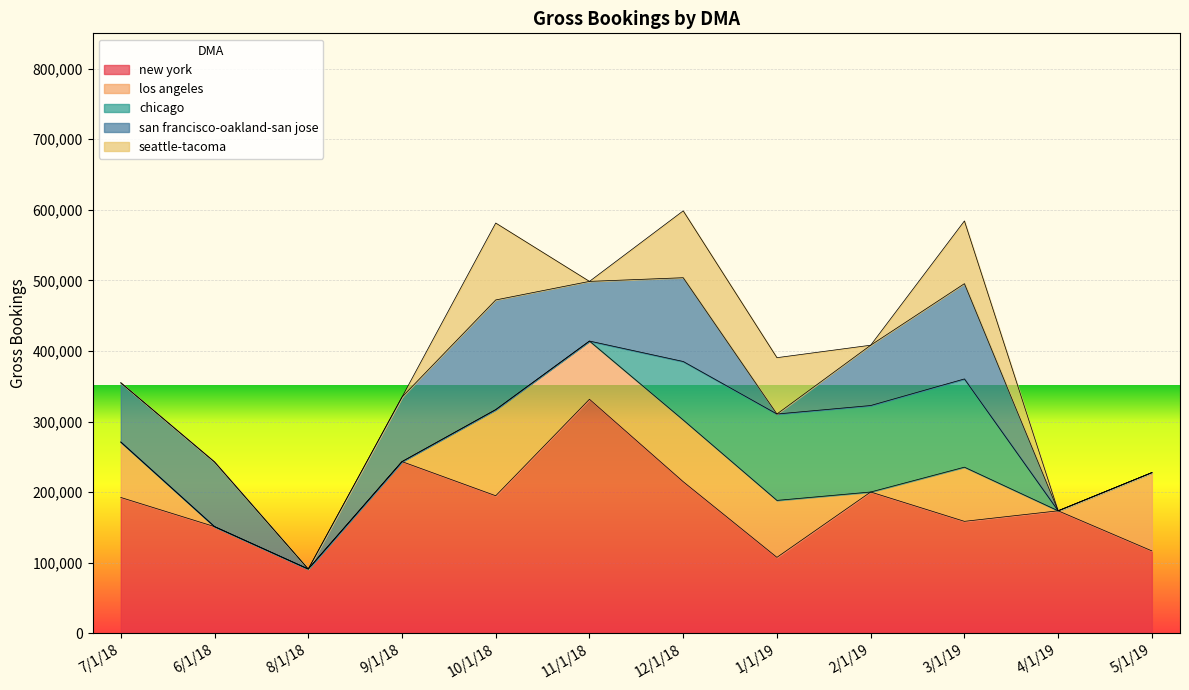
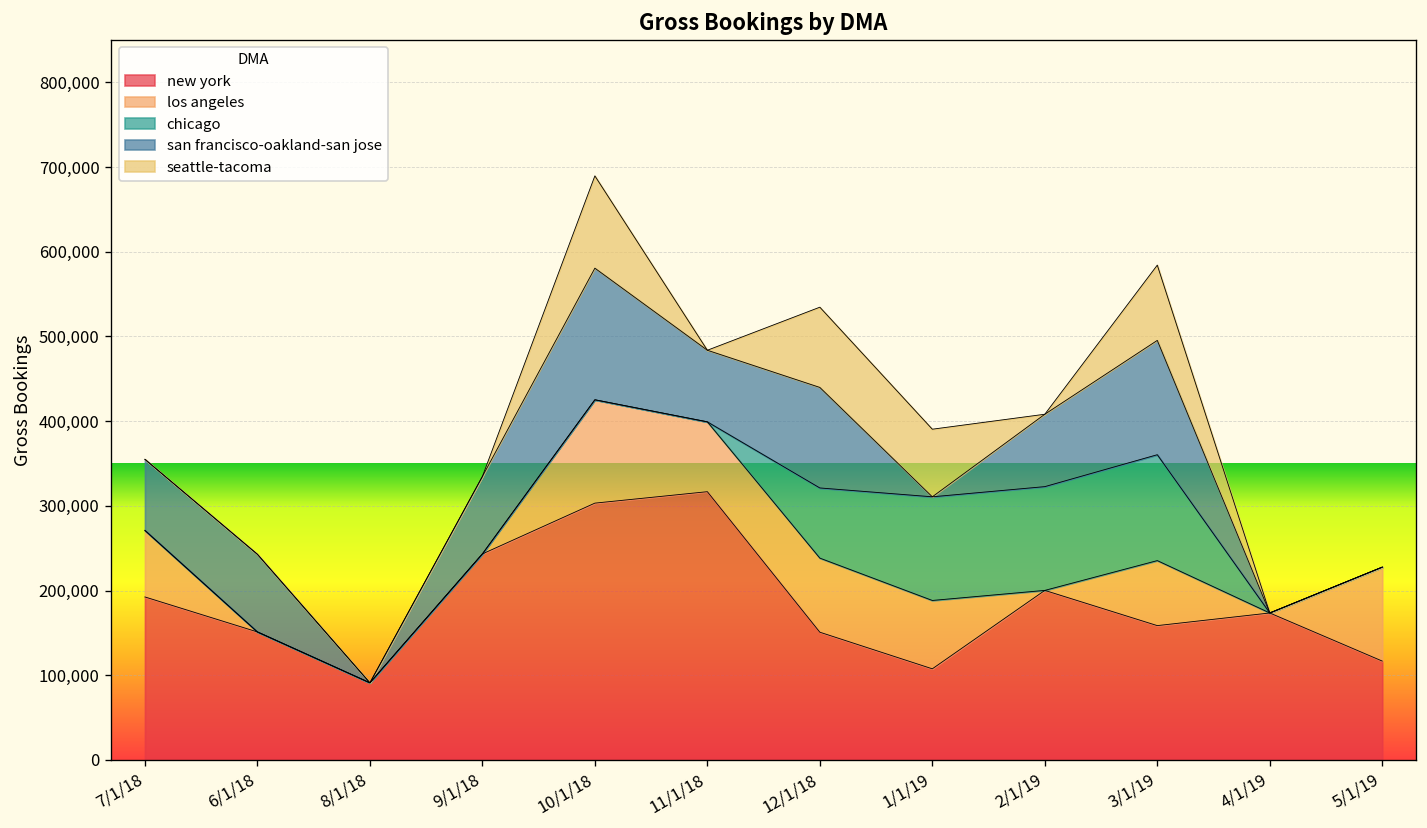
new york, 10/1/18: 190,000 -> 300,000
new york, 11/1/18: 330,000 -> 320,000
new york, 12/1/18: 210,000 -> 150,000
